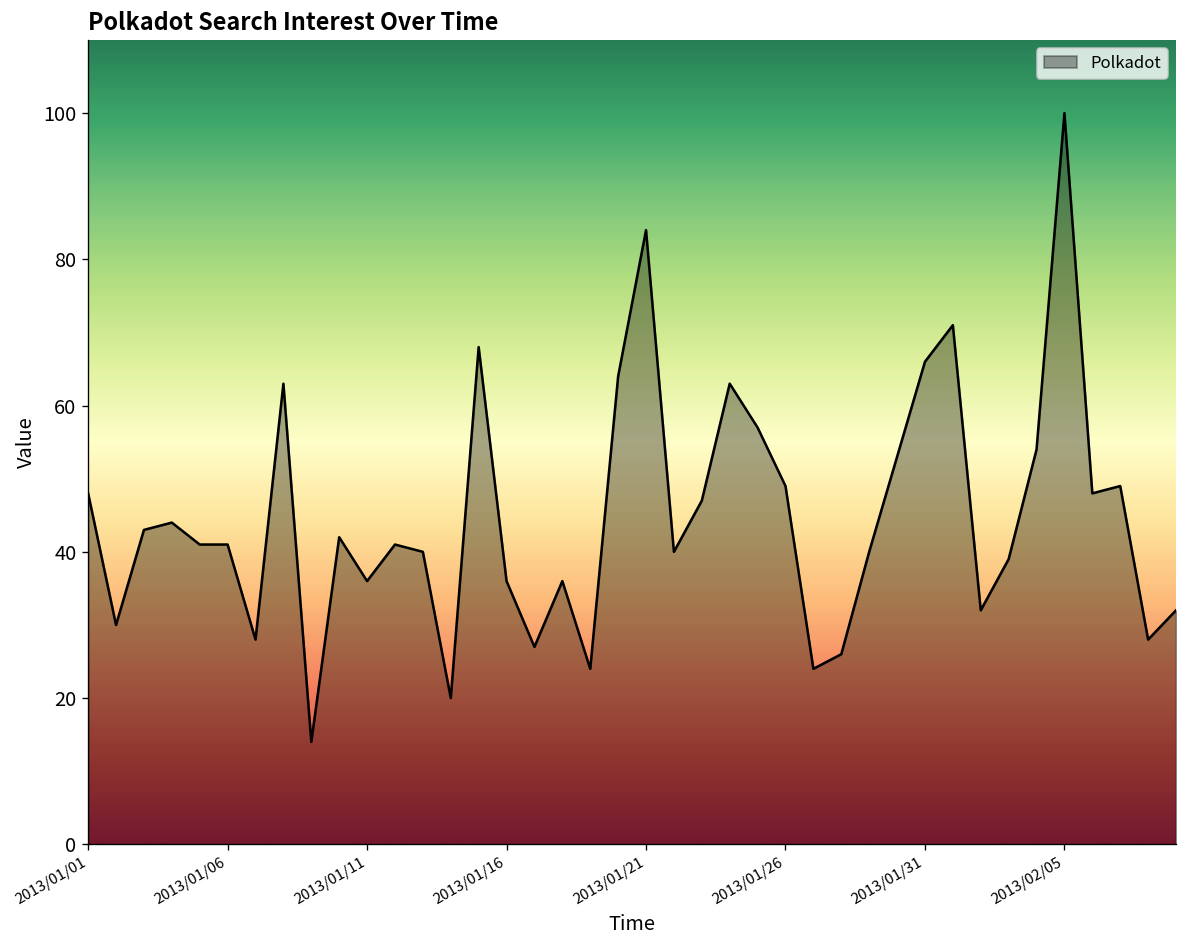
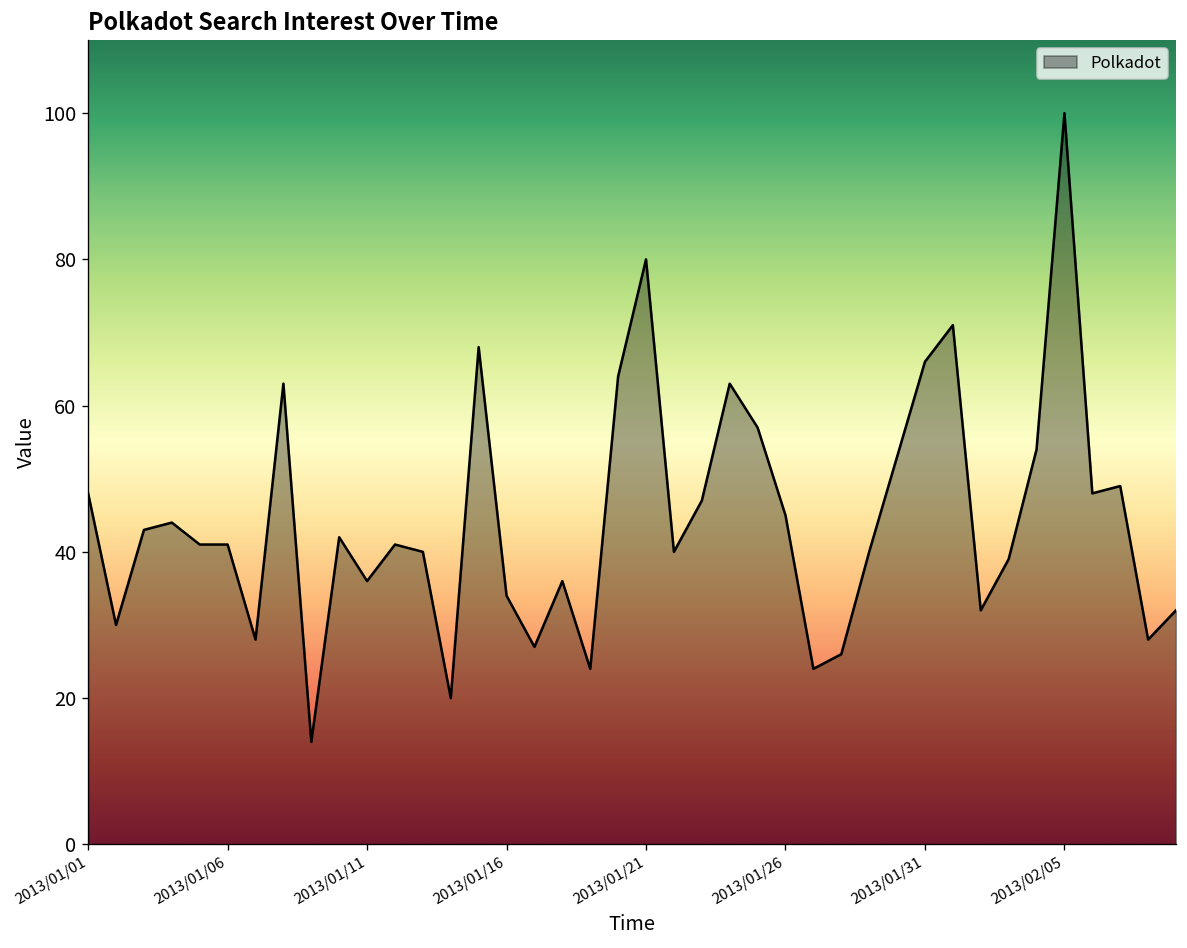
2013/01/16: 36 -> 34
2013/01/21: 84 -> 80
2013/01/26: 49 -> 45
